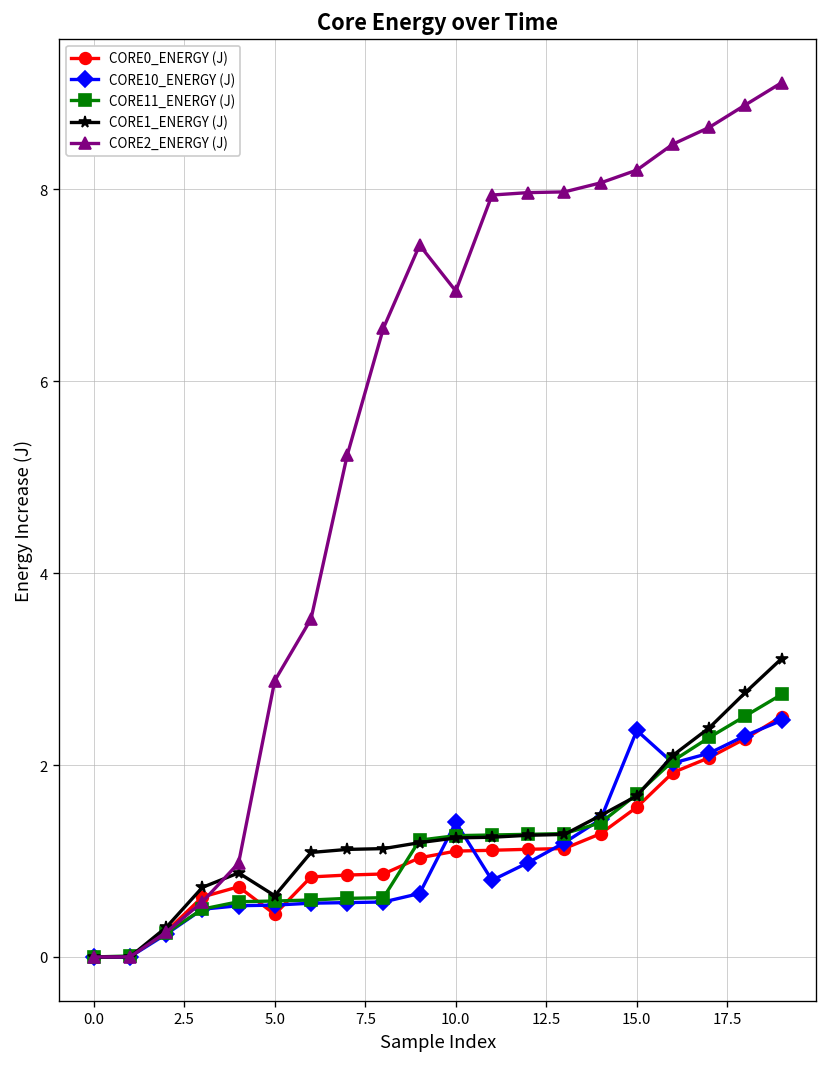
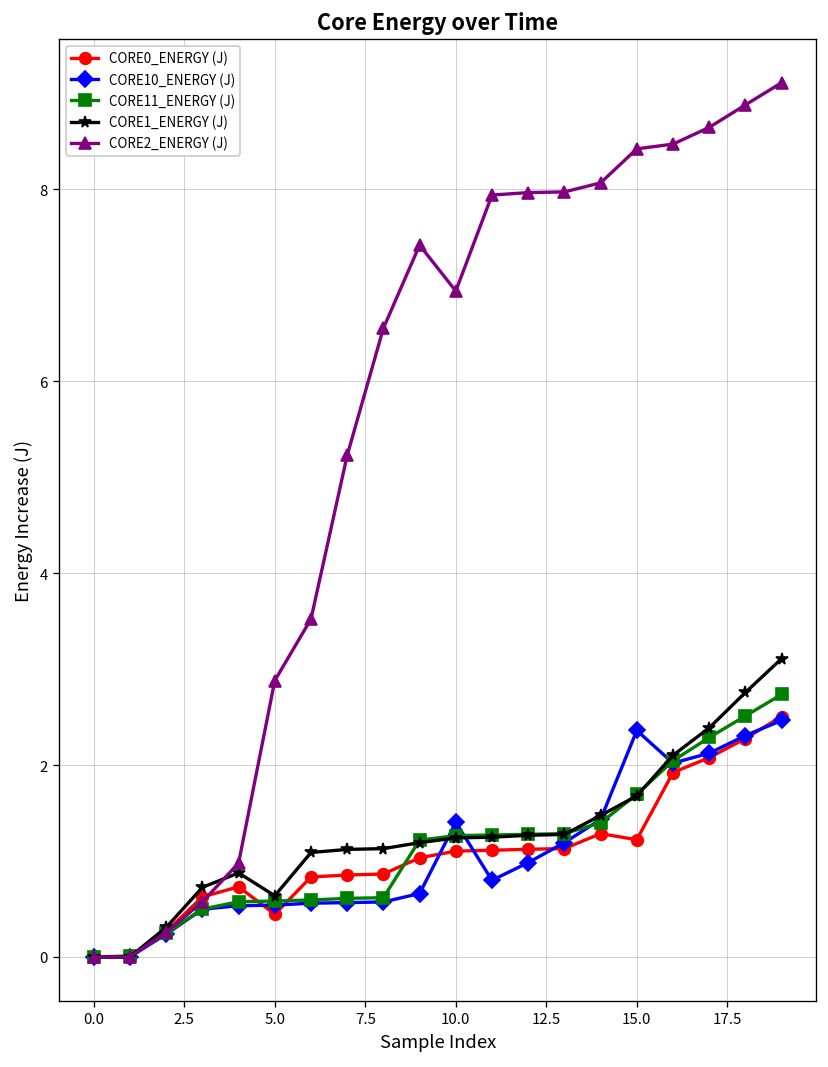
CORE0_ENERGY (J), 15.0: 1.6 -> 1.2
CORE2_ENERGY (J), 15.0: 8.2 -> 8.4
